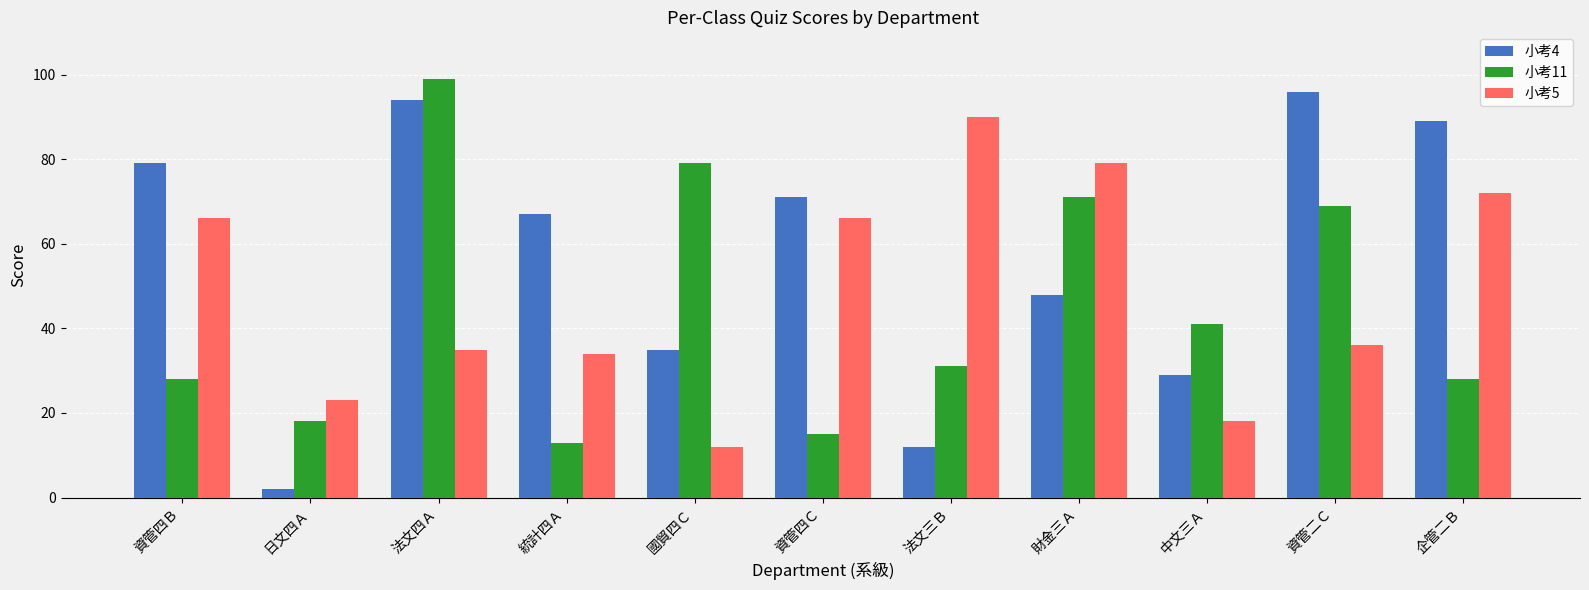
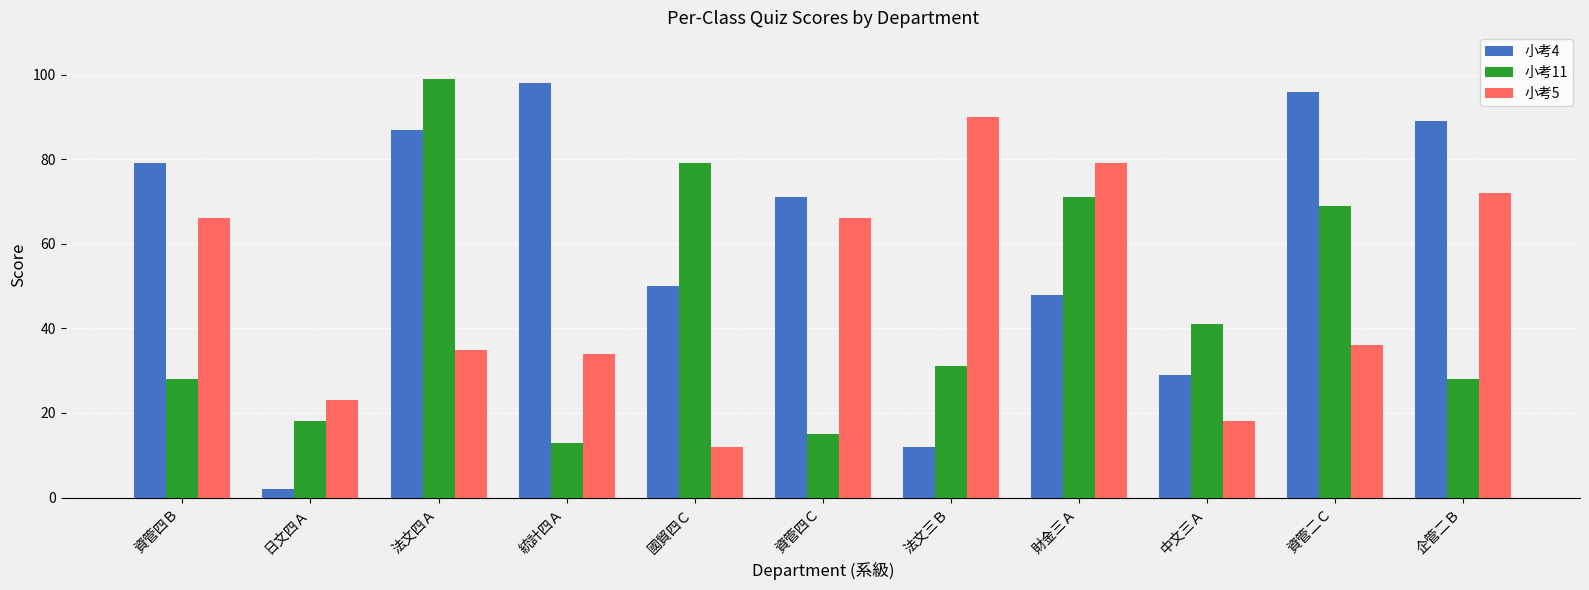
小考4, 法文四Ａ: 94 -> 87
小考4, 統計四Ａ: 67 -> 98
小考4, 國貿四Ｃ: 35 -> 50
